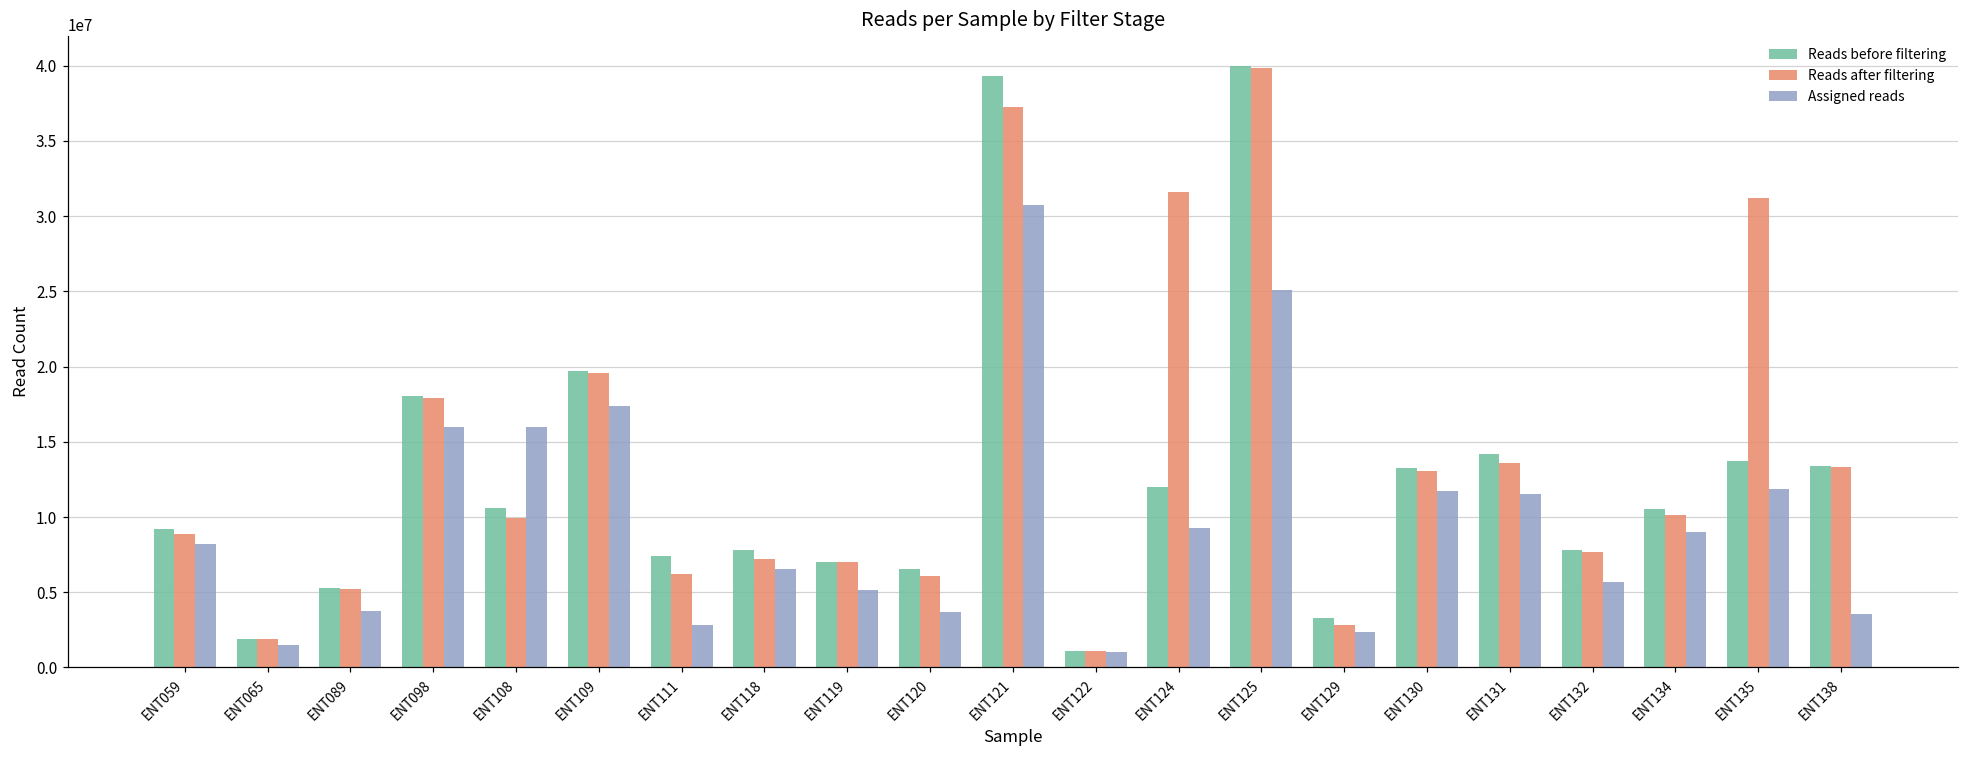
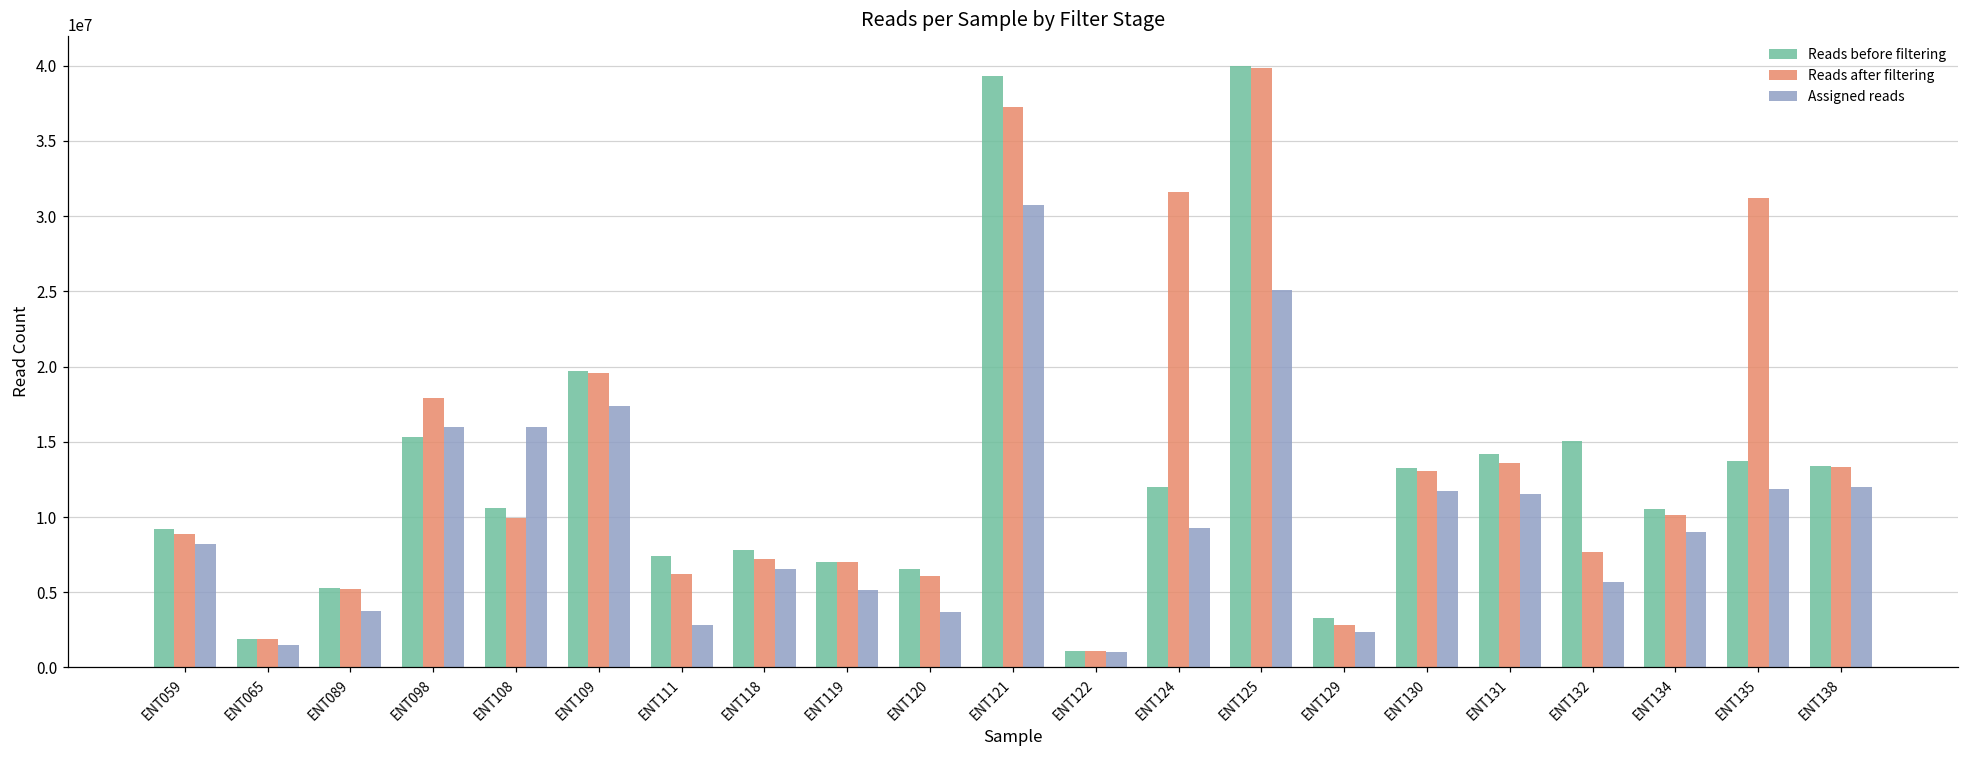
Reads before filtering, ENT098: 18000000 -> 15300000
Reads before filtering, ENT132: 7800000 -> 15000000
Assigned reads, ENT138: 3600000 -> 12000000
